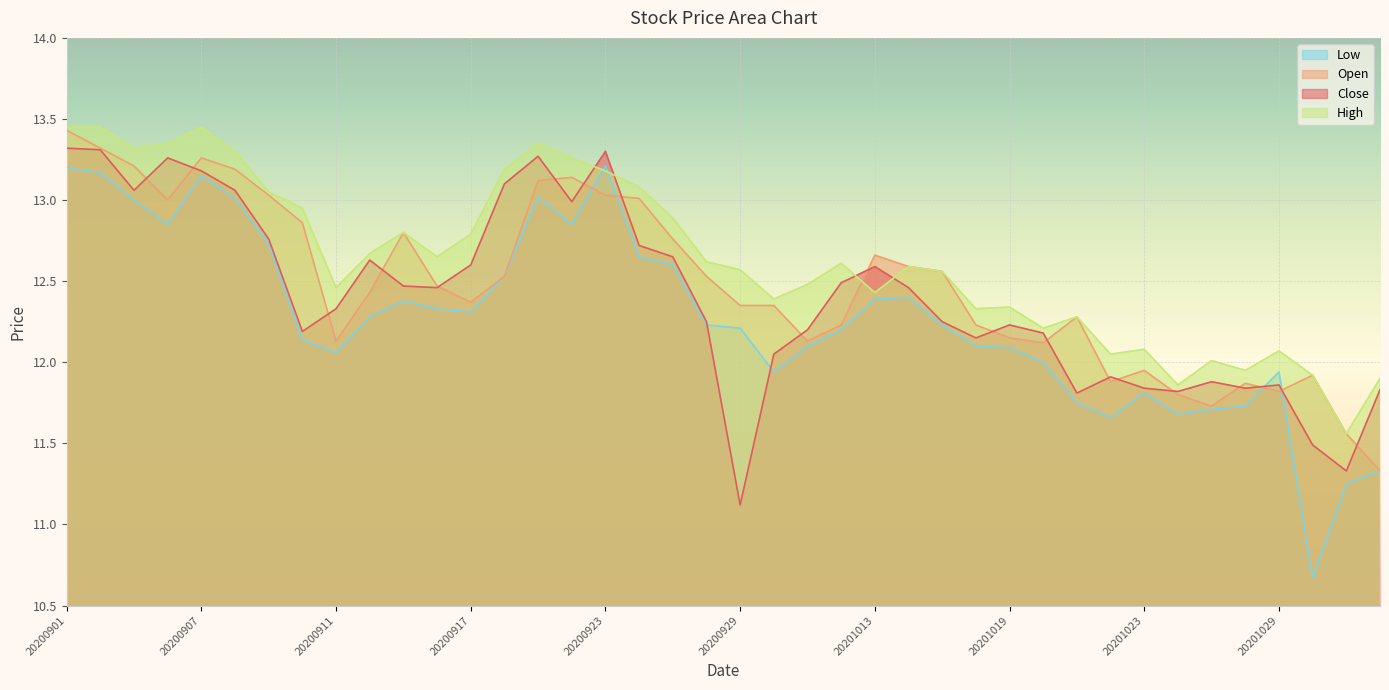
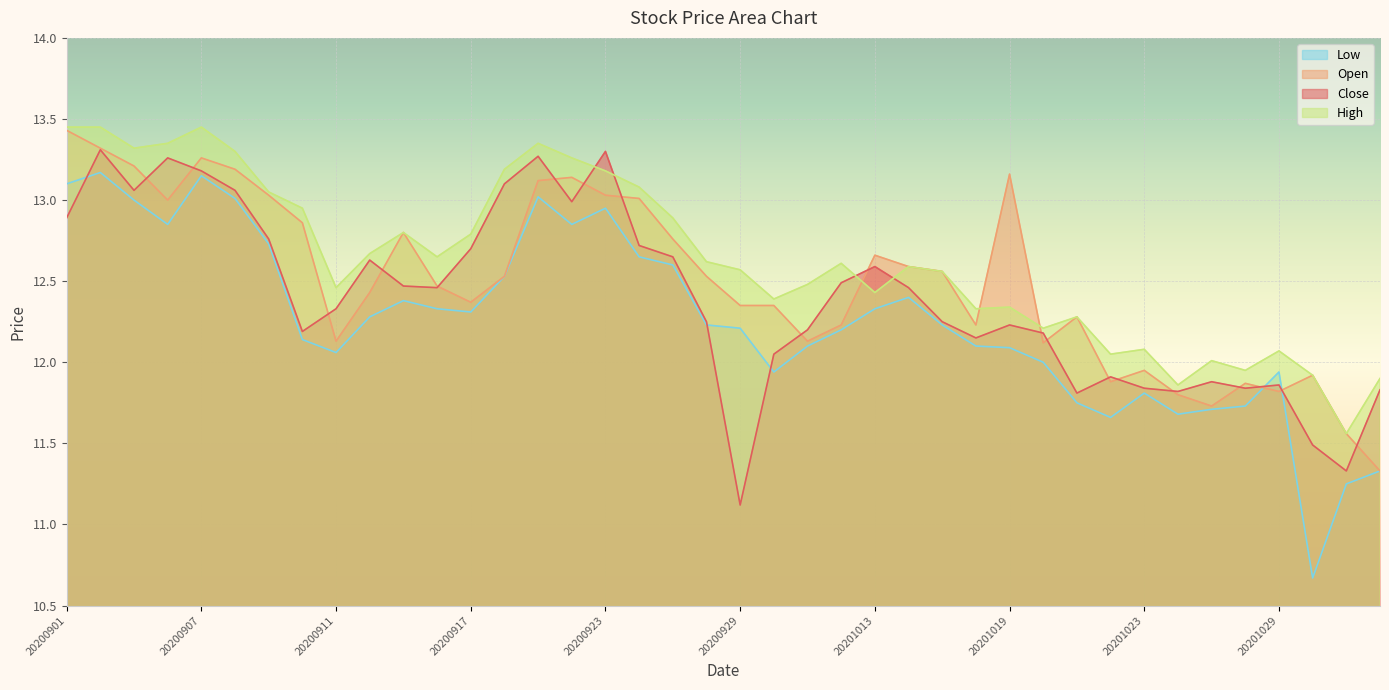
Low, 20200901: 13.2 -> 13.1
Close, 20200901: 13.32 -> 12.89
Close, 20200917: 12.6 -> 12.7
Low, 20200923: 13.21 -> 12.95
Low, 20201013: 12.39 -> 12.33
Open, 20201019: 12.15 -> 13.16
